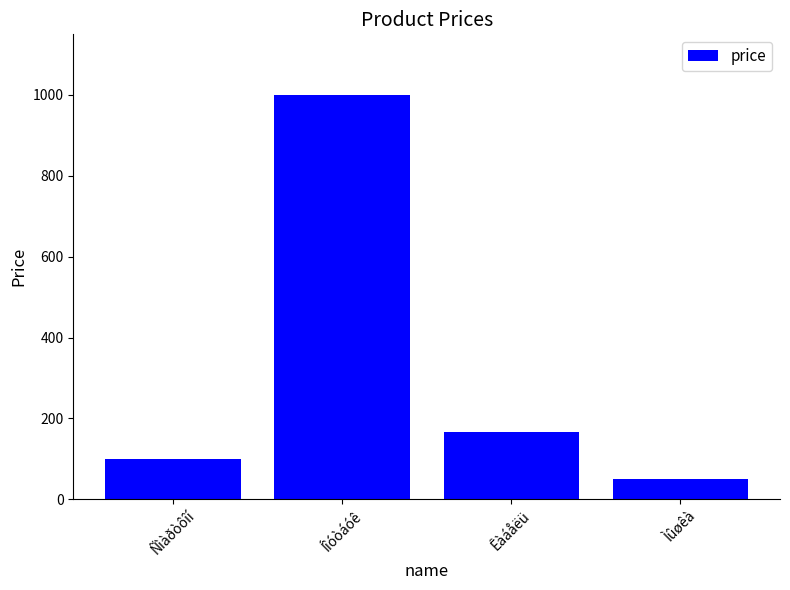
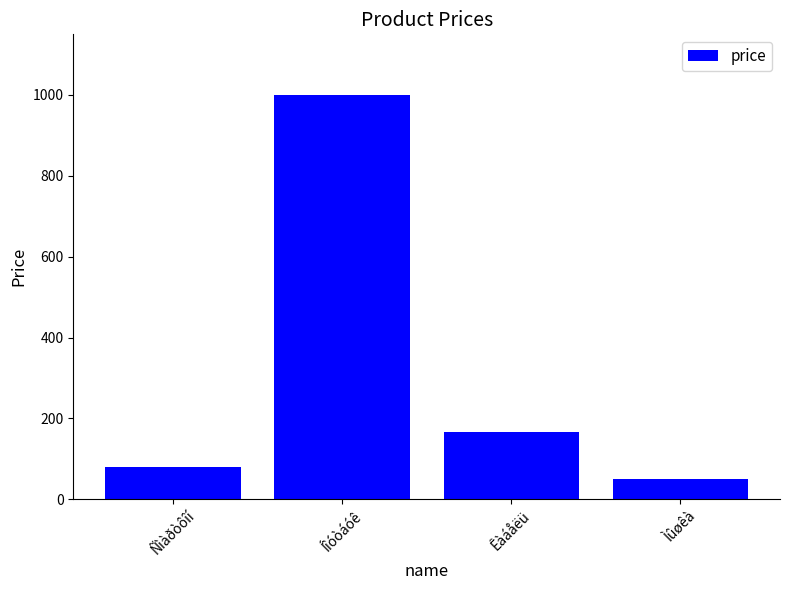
Ñìàðòôîí: 100 -> 80
